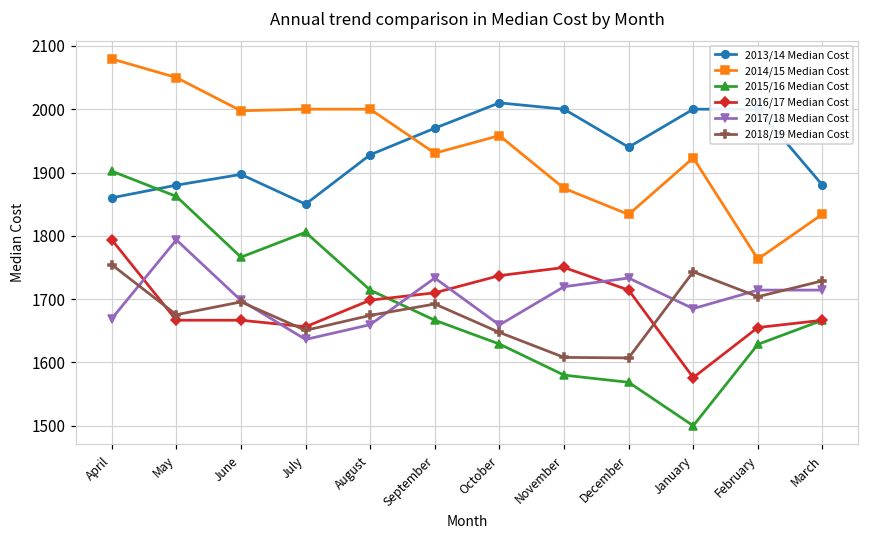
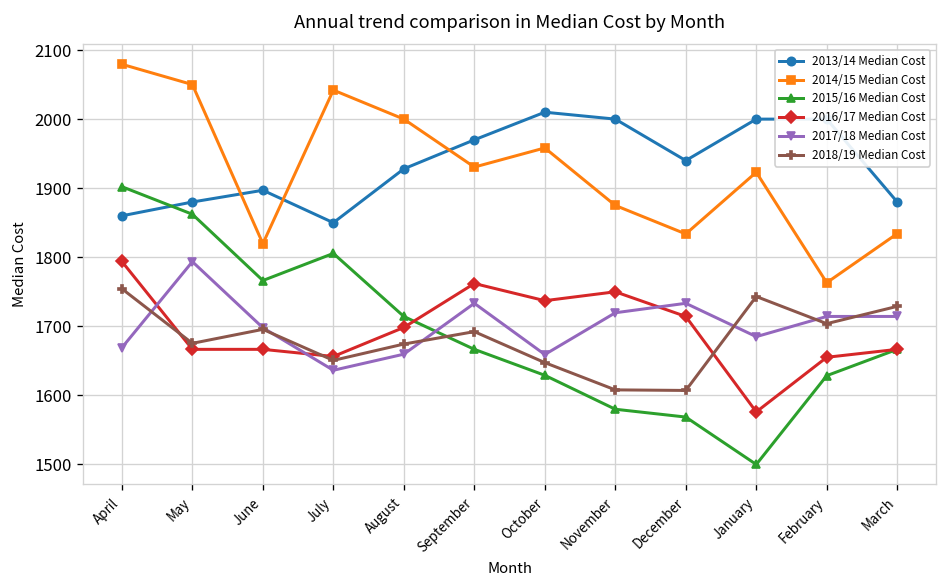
2014/15 Median Cost, June: 2000 -> 1820
2014/15 Median Cost, July: 2000 -> 2040
2016/17 Median Cost, September: 1710 -> 1760
